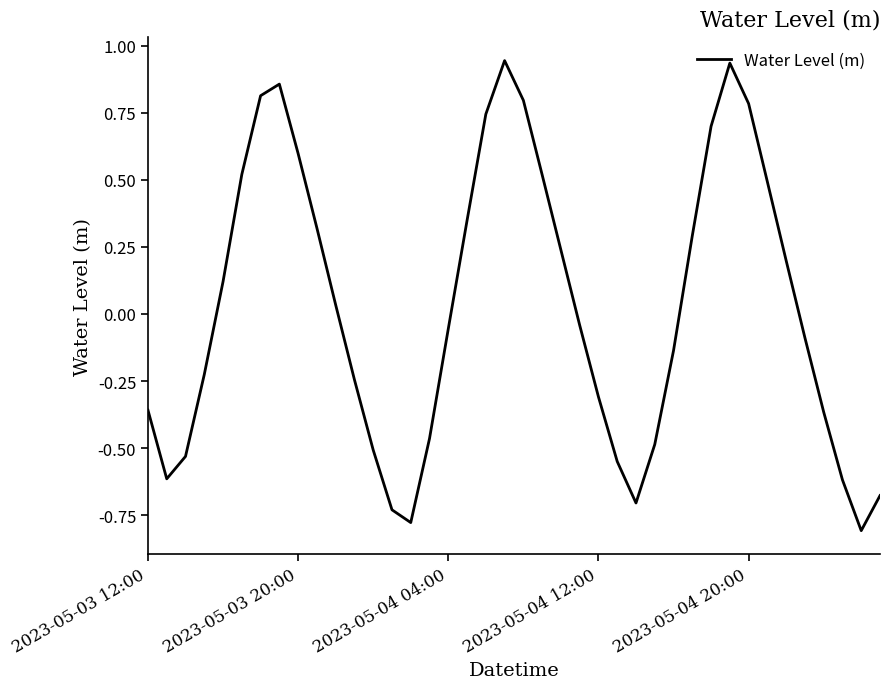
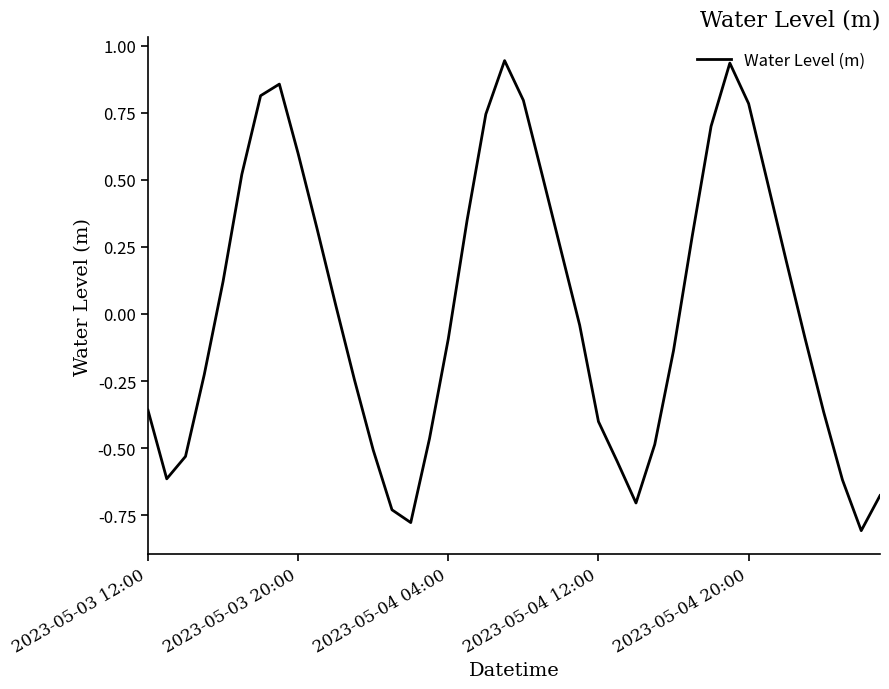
2023-05-04 04:00: -0.06 -> -0.09
2023-05-04 12:00: -0.31 -> -0.40
